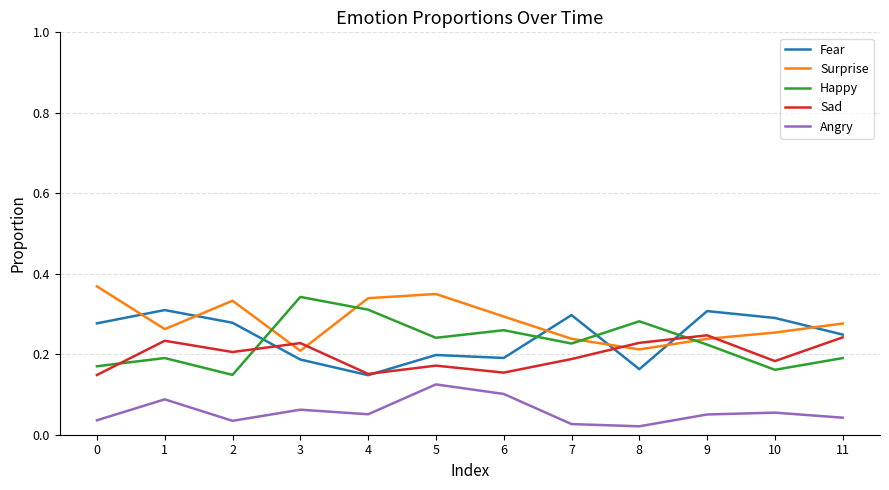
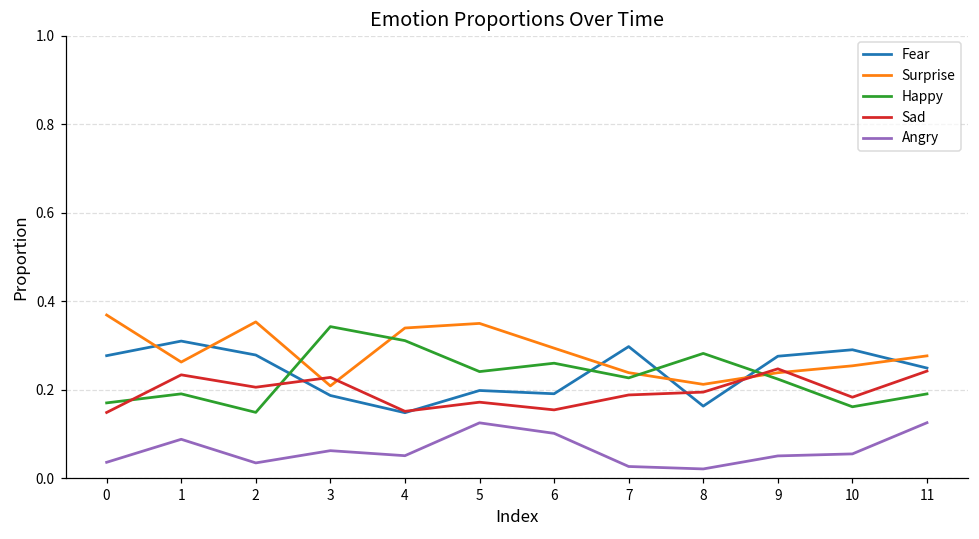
Surprise, 2: 0.33 -> 0.35
Sad, 8: 0.23 -> 0.19
Fear, 9: 0.31 -> 0.28
Angry, 11: 0.04 -> 0.13
